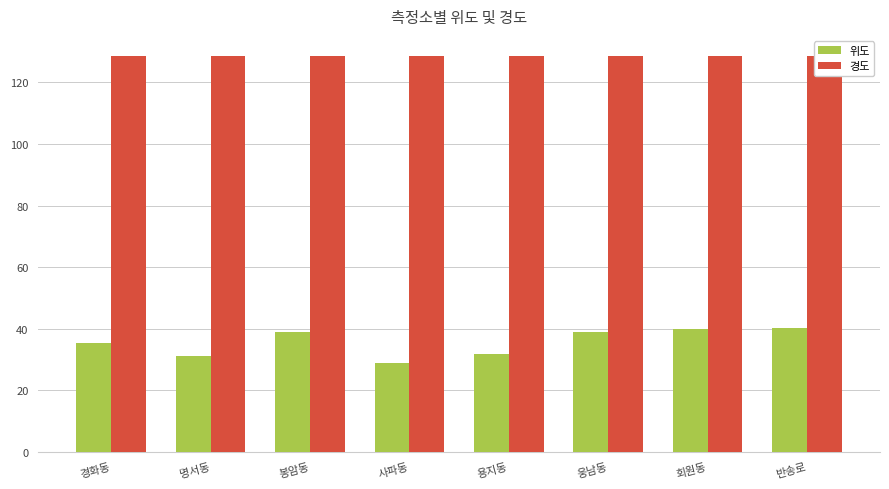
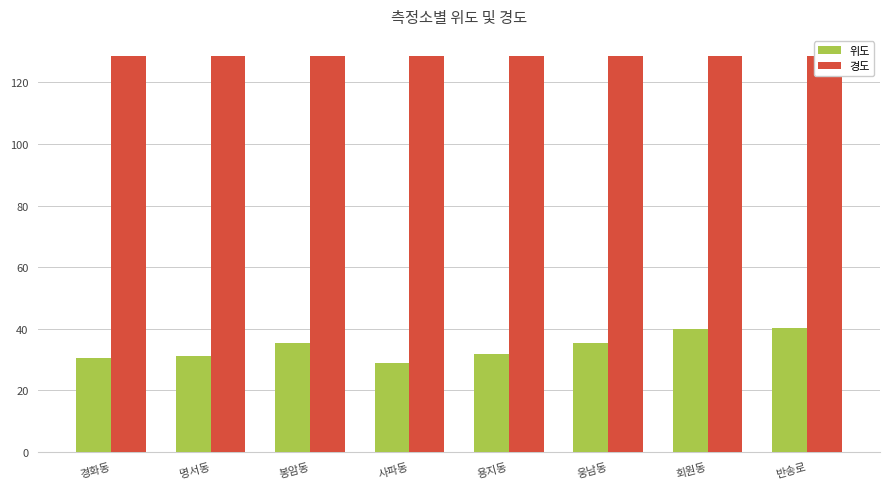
위도, 경화동: 35 -> 30
위도, 봉암동: 39 -> 35
위도, 웅남동: 39 -> 35
